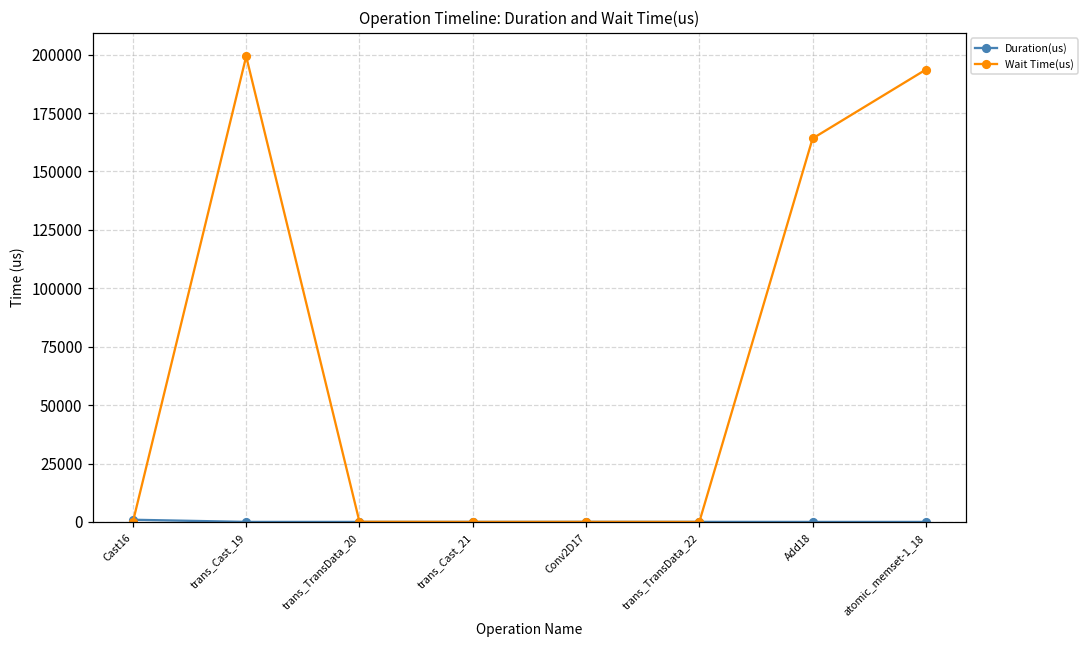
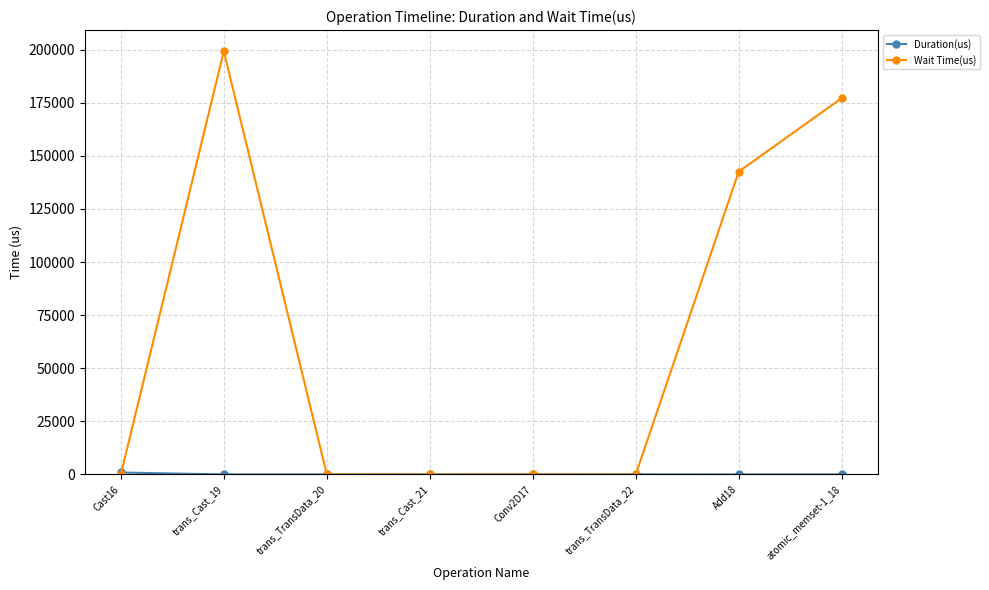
Wait Time(us), Add18: 164000 -> 143000
Wait Time(us), atomic_memset-1_18: 194000 -> 177000
